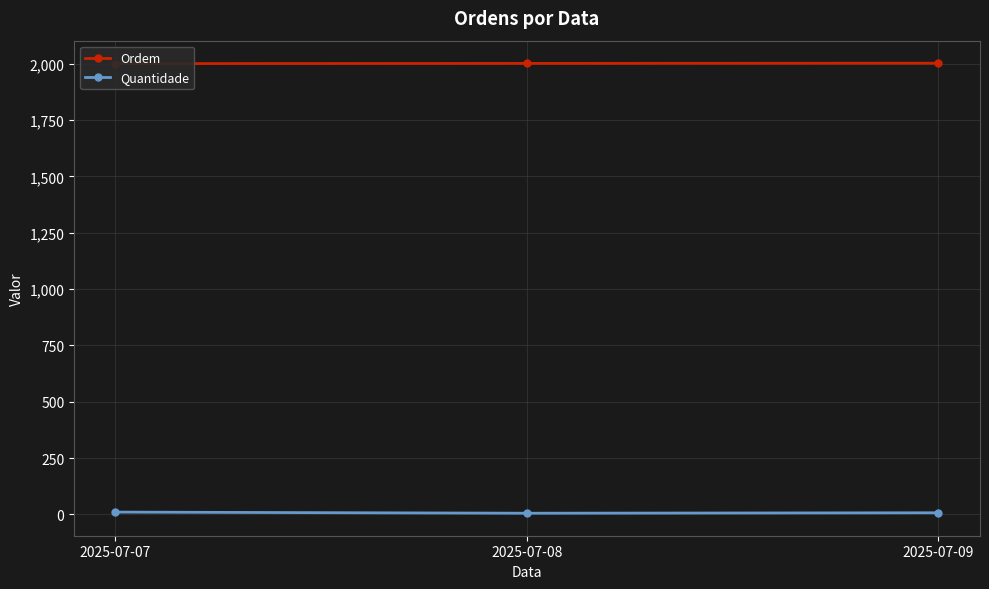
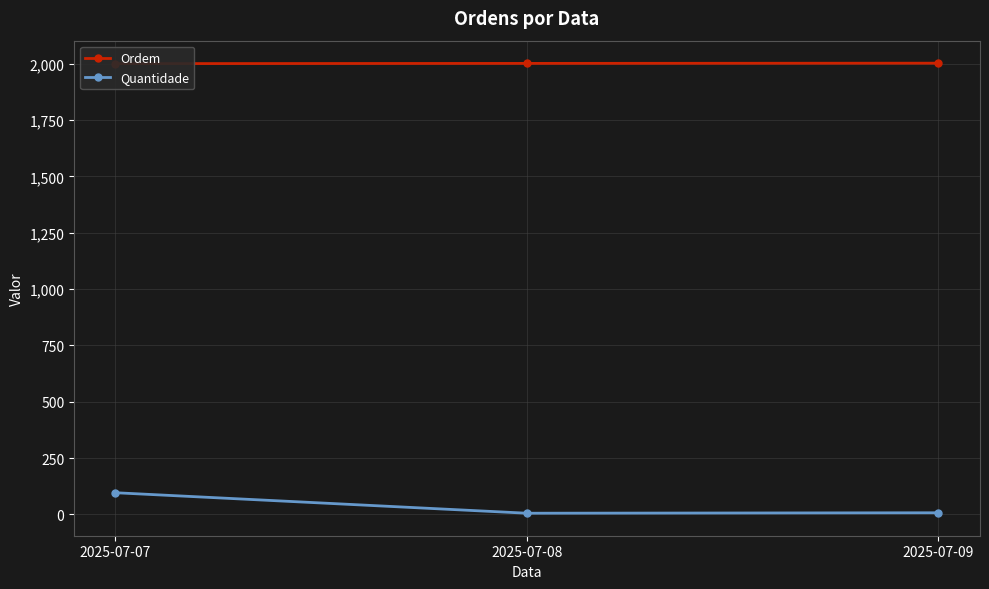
Quantidade, 2025-07-07: 10 -> 100
